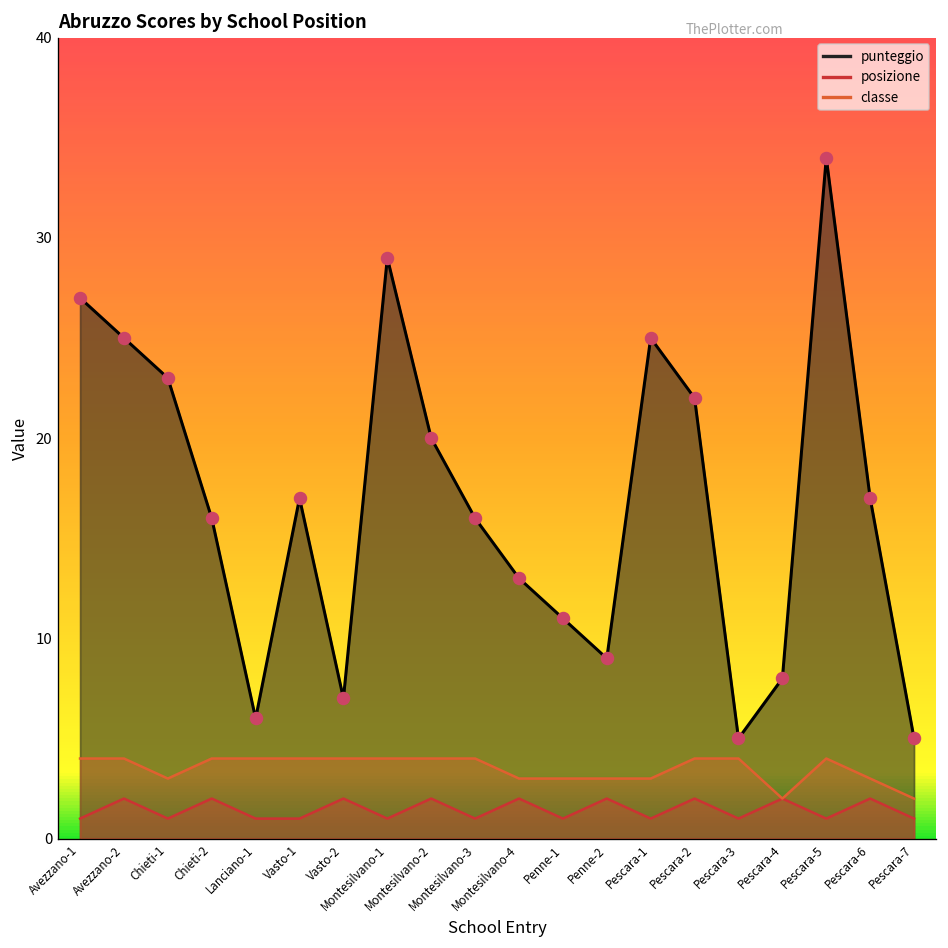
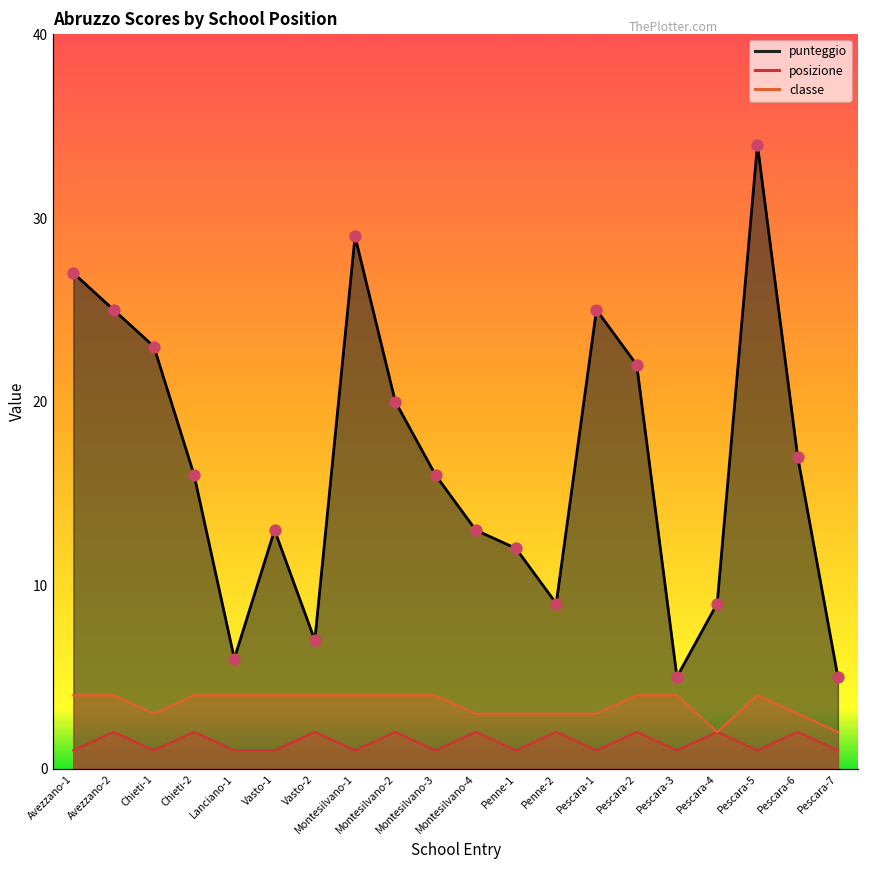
punteggio, Vasto-1: 17 -> 13
punteggio, Penne-1: 11 -> 12
punteggio, Pescara-4: 8 -> 9
